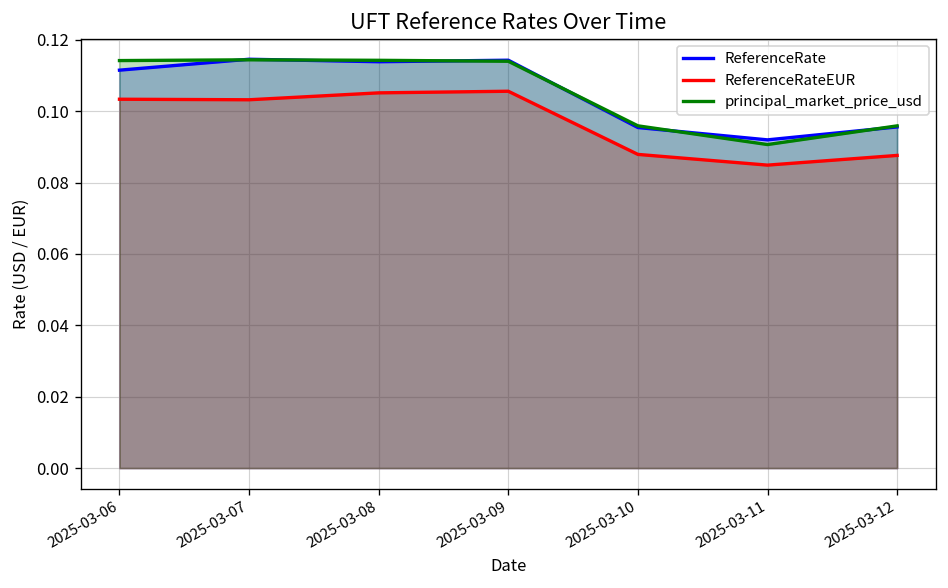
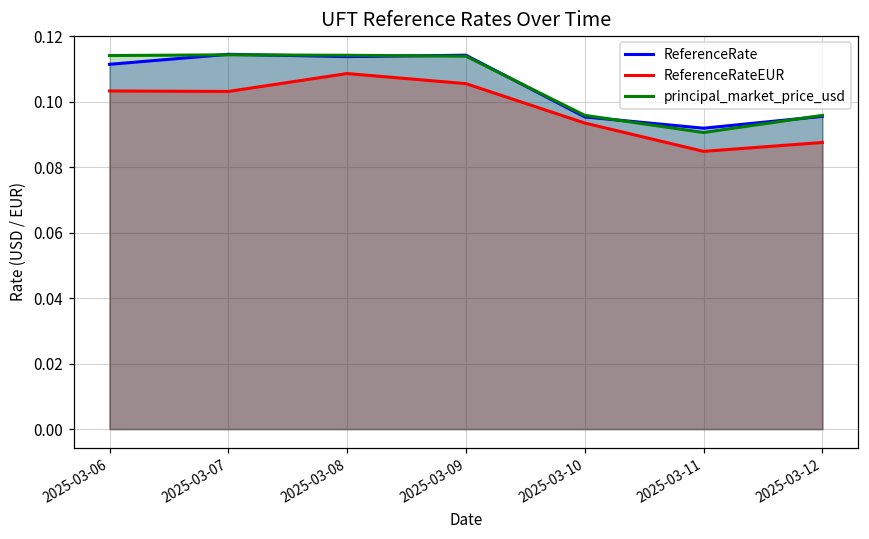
ReferenceRateEUR, 2025-03-08: 0.105 -> 0.109
ReferenceRateEUR, 2025-03-10: 0.088 -> 0.094
